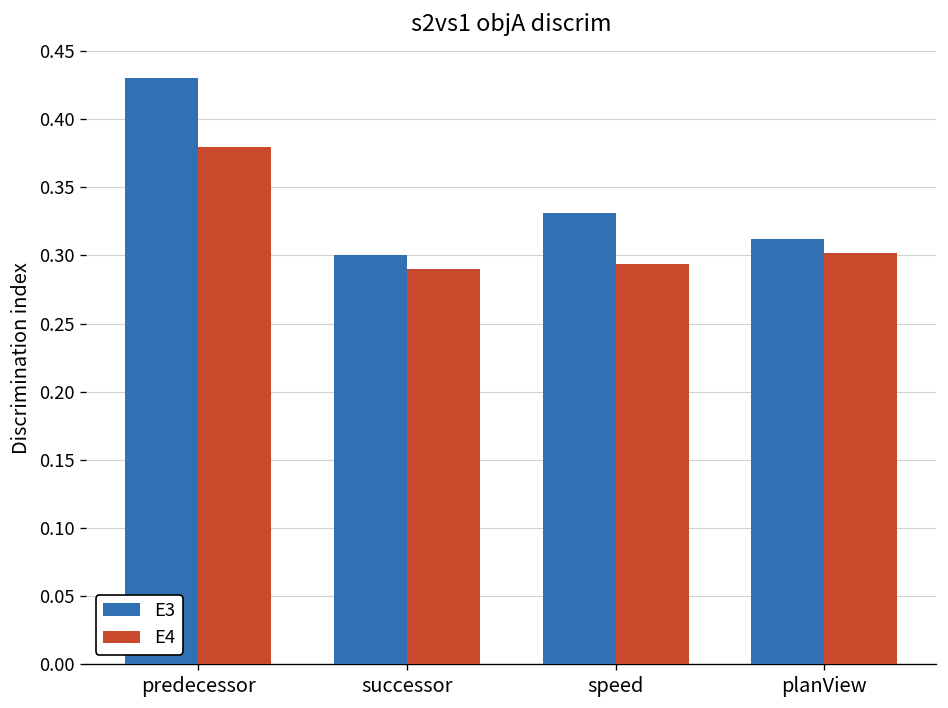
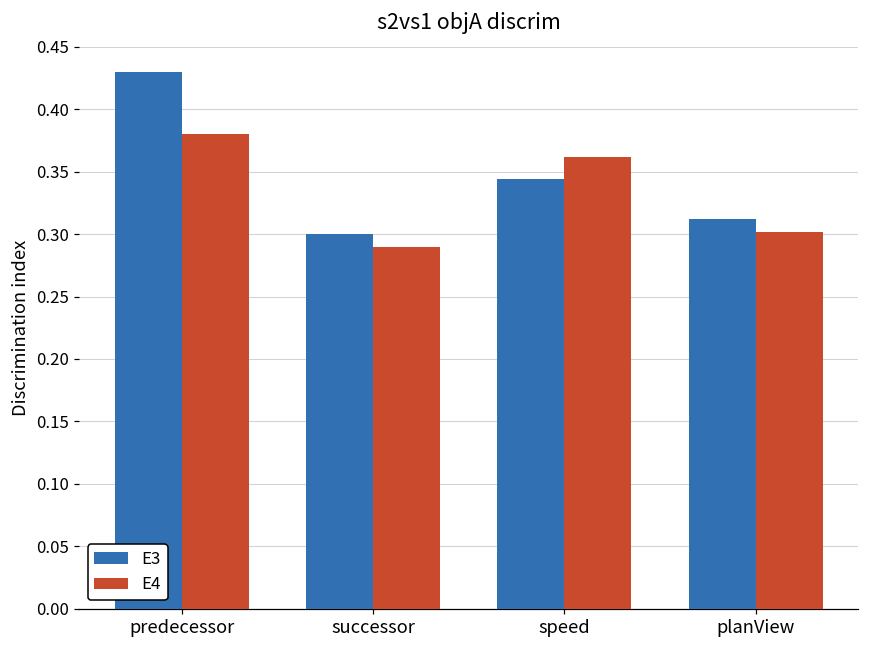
E3, speed: 0.331 -> 0.344
E4, speed: 0.293 -> 0.362
